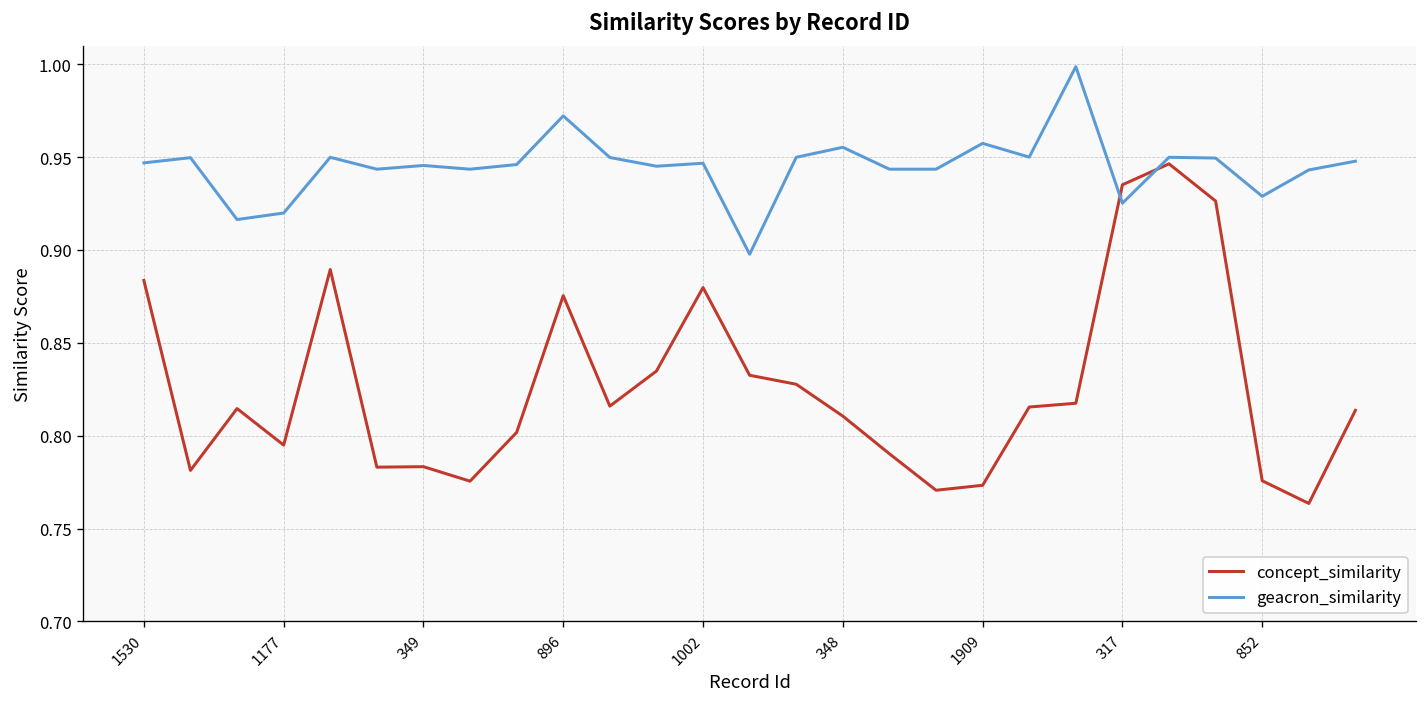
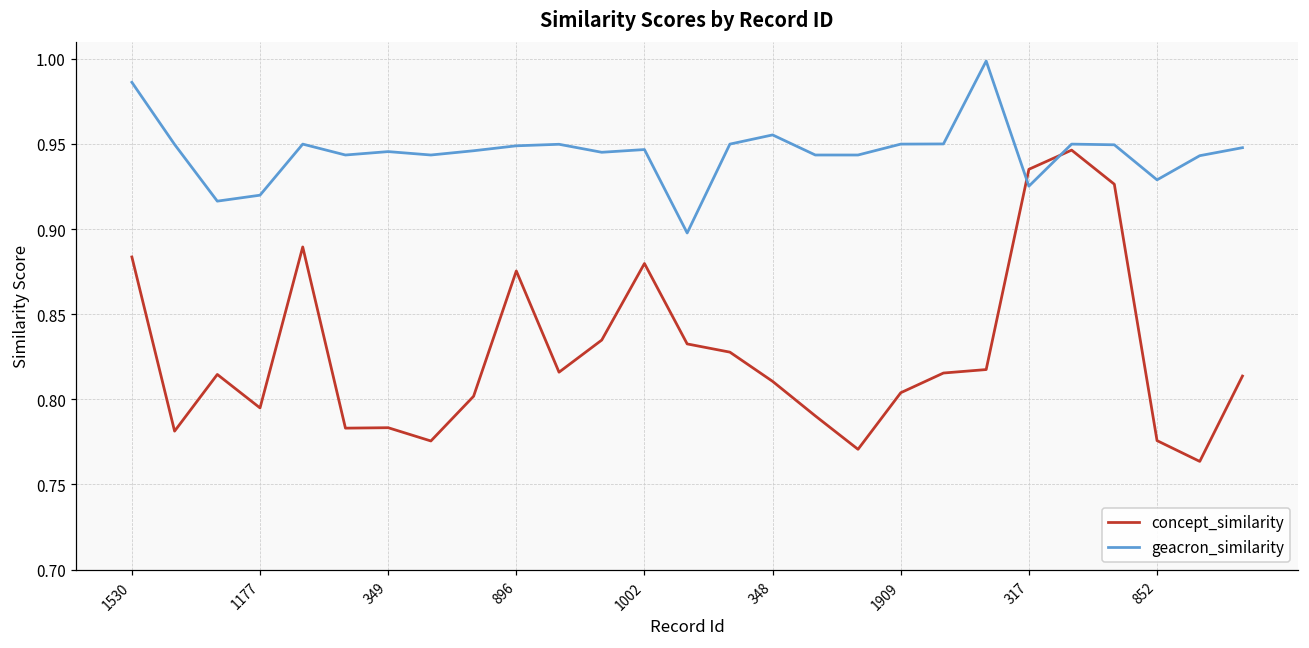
geacron_similarity, 1530: 0.947 -> 0.986
geacron_similarity, 896: 0.972 -> 0.949
concept_similarity, 1909: 0.773 -> 0.804
geacron_similarity, 1909: 0.957 -> 0.950
